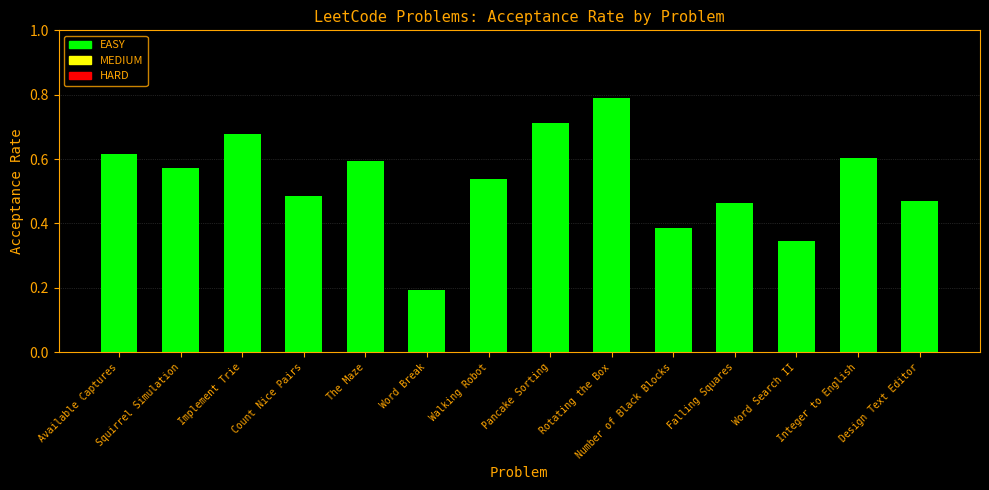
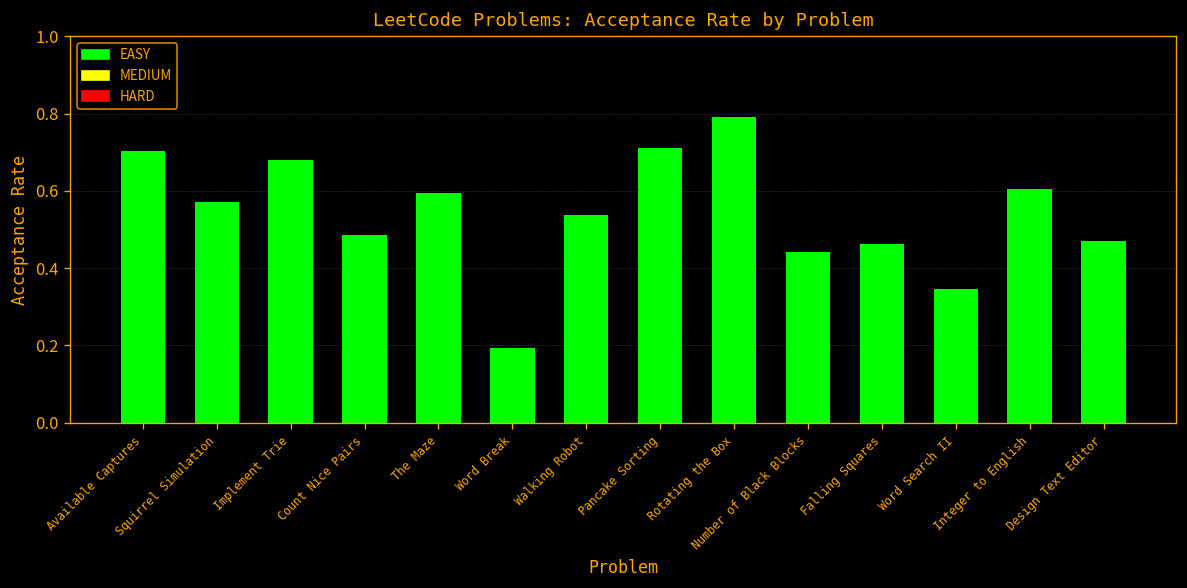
Available Captures: 0.62 -> 0.70
Number of Black Blocks: 0.39 -> 0.44
